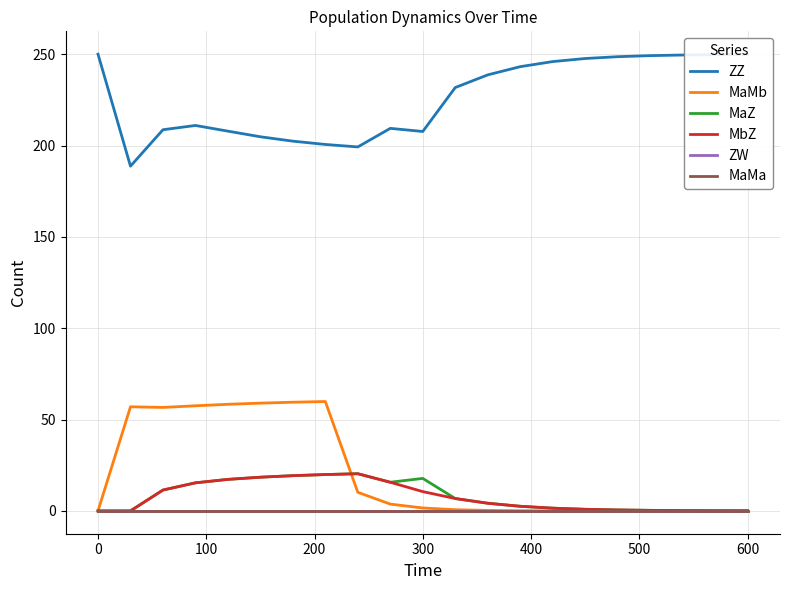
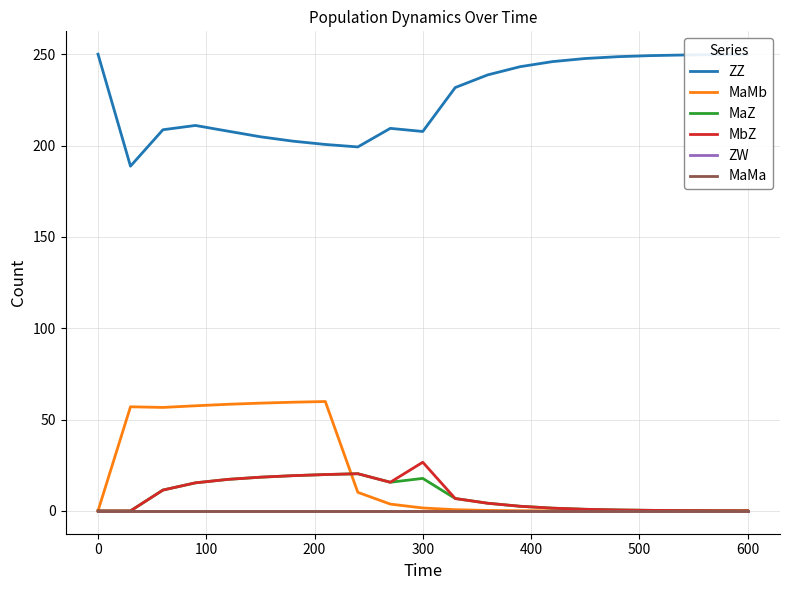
MbZ, 300: 11 -> 27
